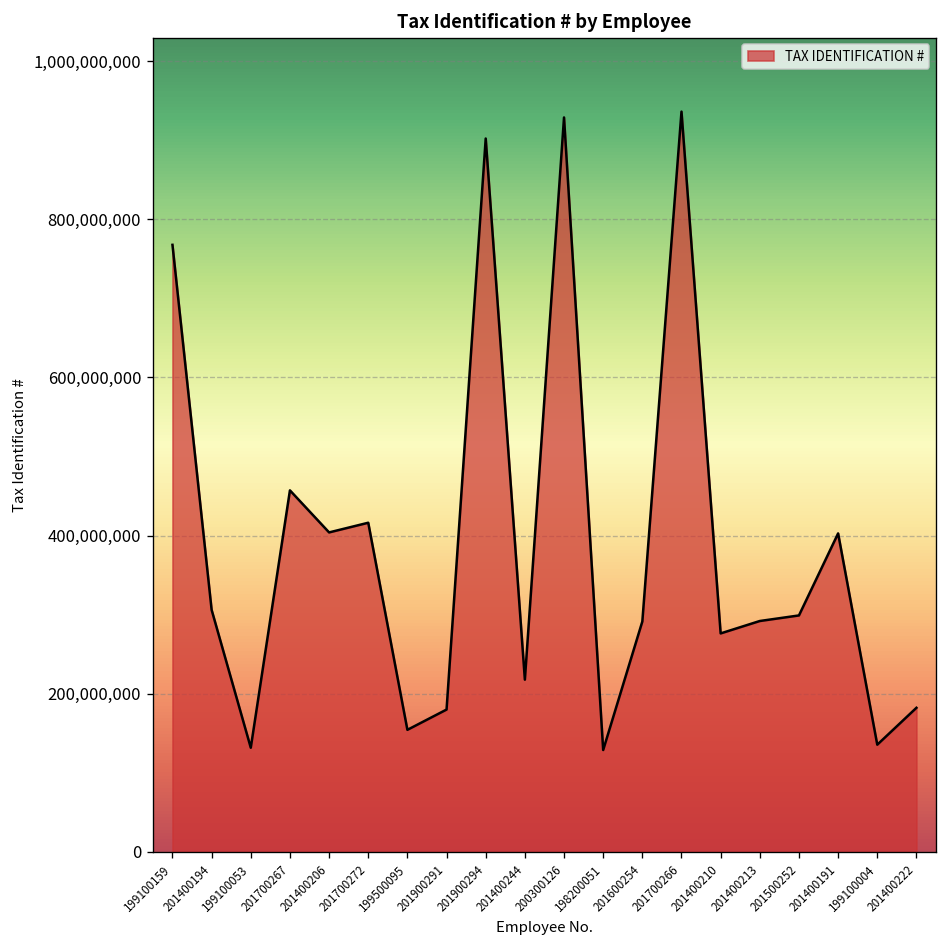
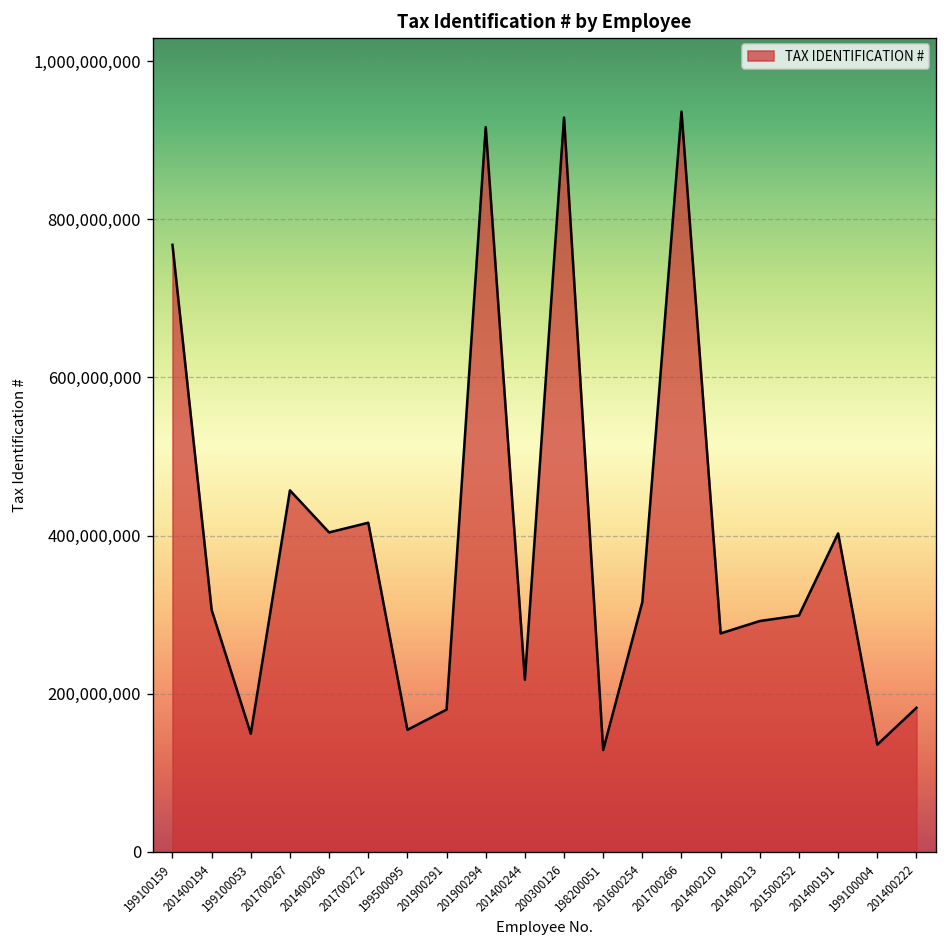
199100053: 130,000,000 -> 150,000,000
201900294: 900,000,000 -> 920,000,000
201600254: 290,000,000 -> 320,000,000
